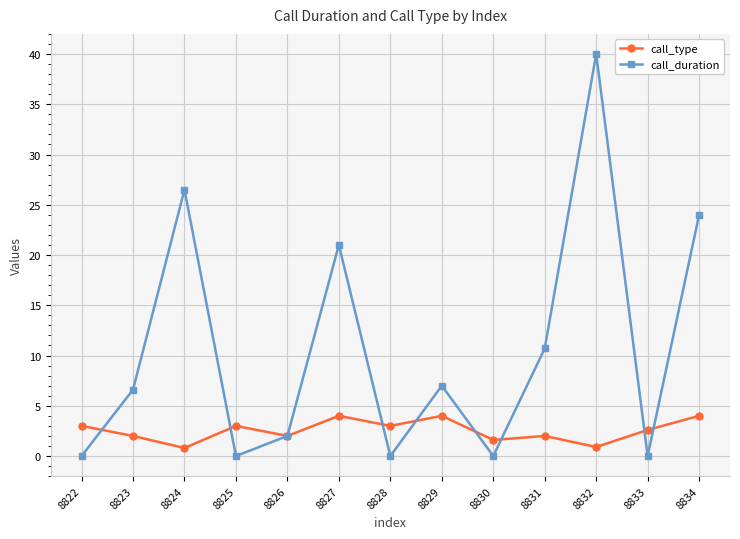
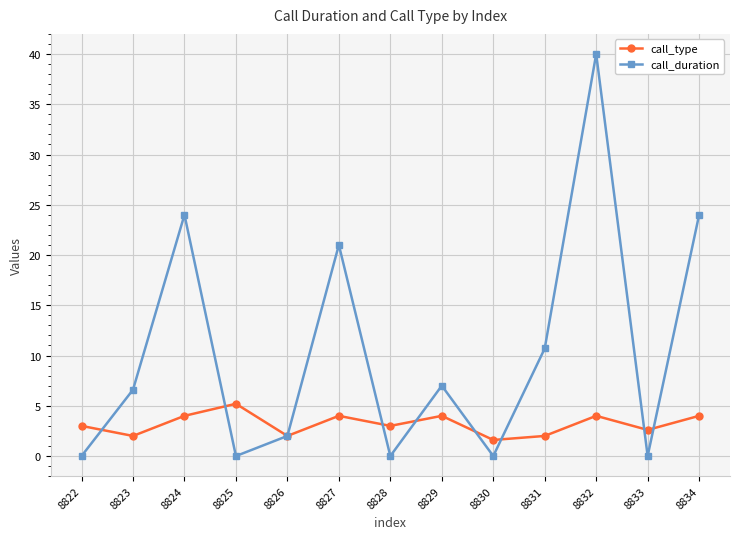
call_type, 8824: 0.8 -> 4.0
call_duration, 8824: 26.5 -> 24.0
call_type, 8825: 3.0 -> 5.2
call_type, 8832: 0.9 -> 4.0
